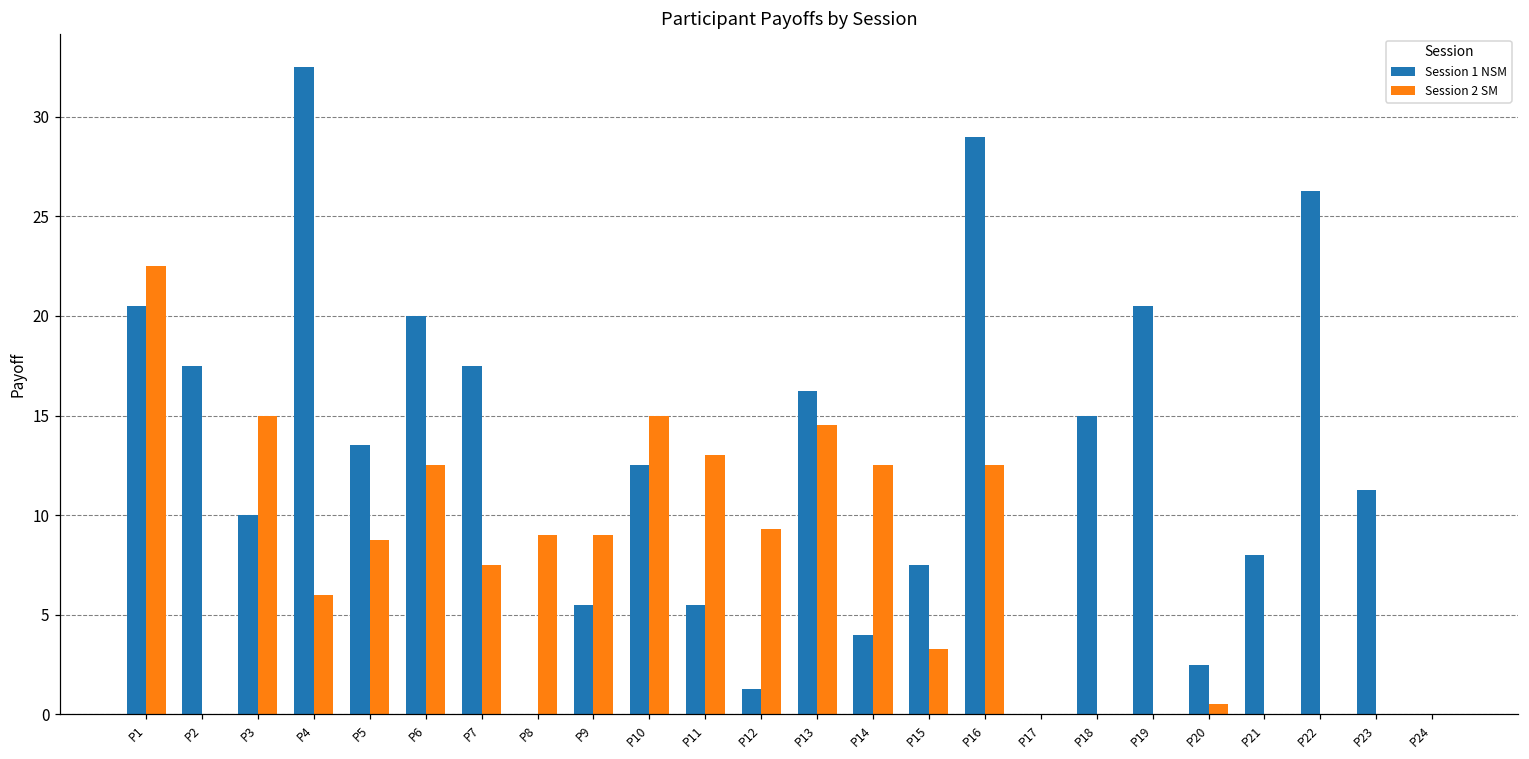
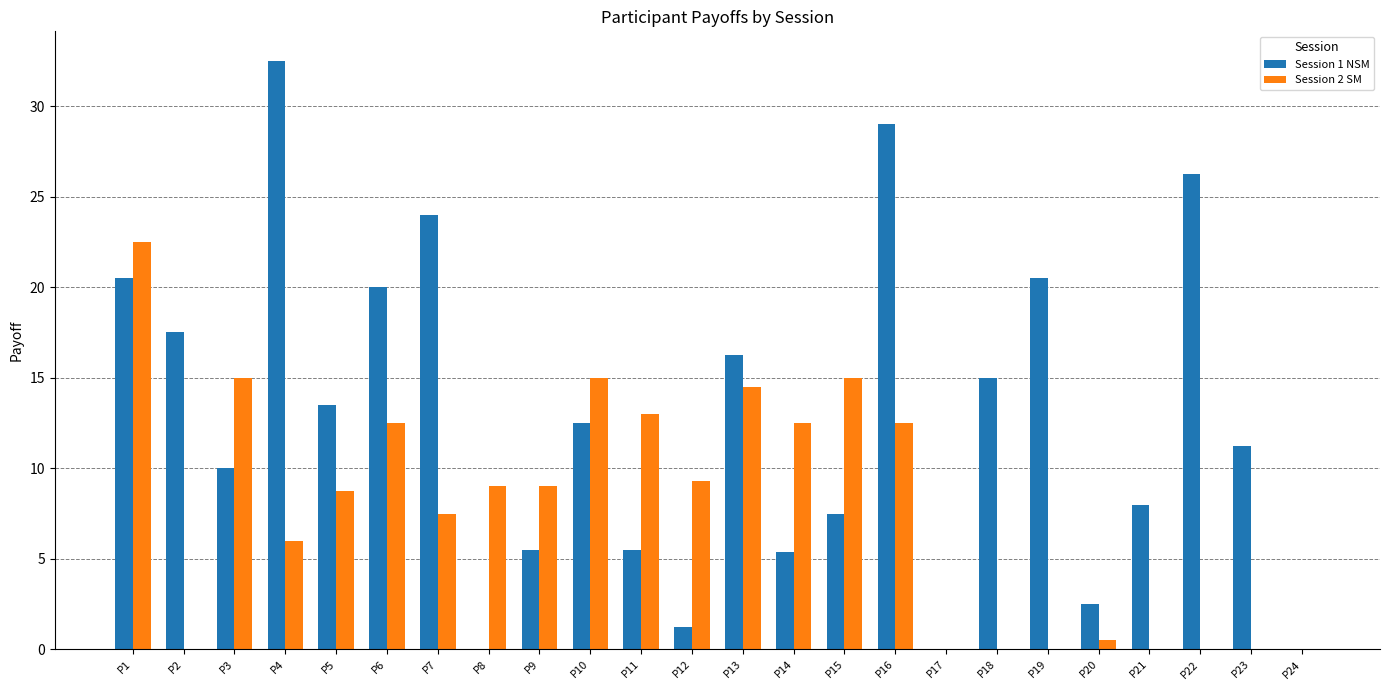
Session 1 NSM, P7: 17.5 -> 24.0
Session 1 NSM, P14: 4.0 -> 5.4
Session 2 SM, P15: 3.3 -> 15.0
